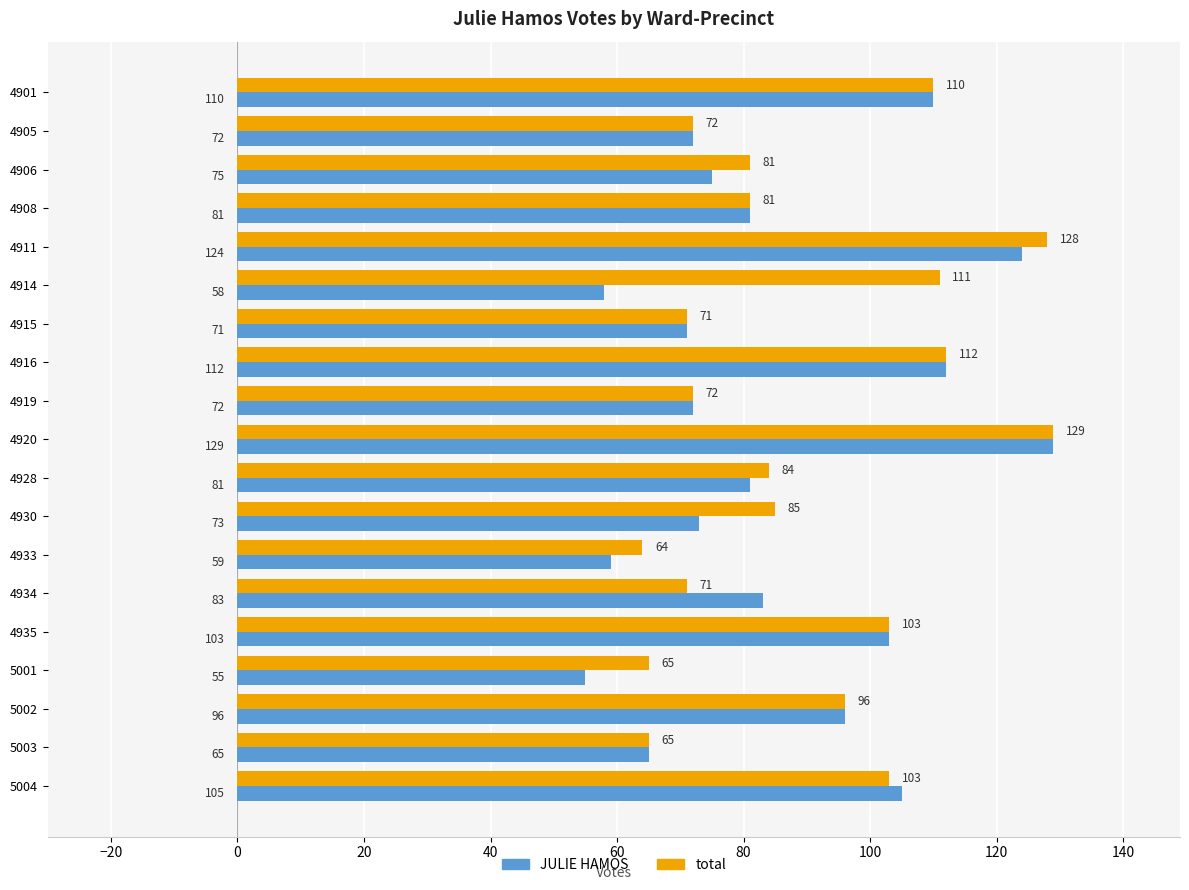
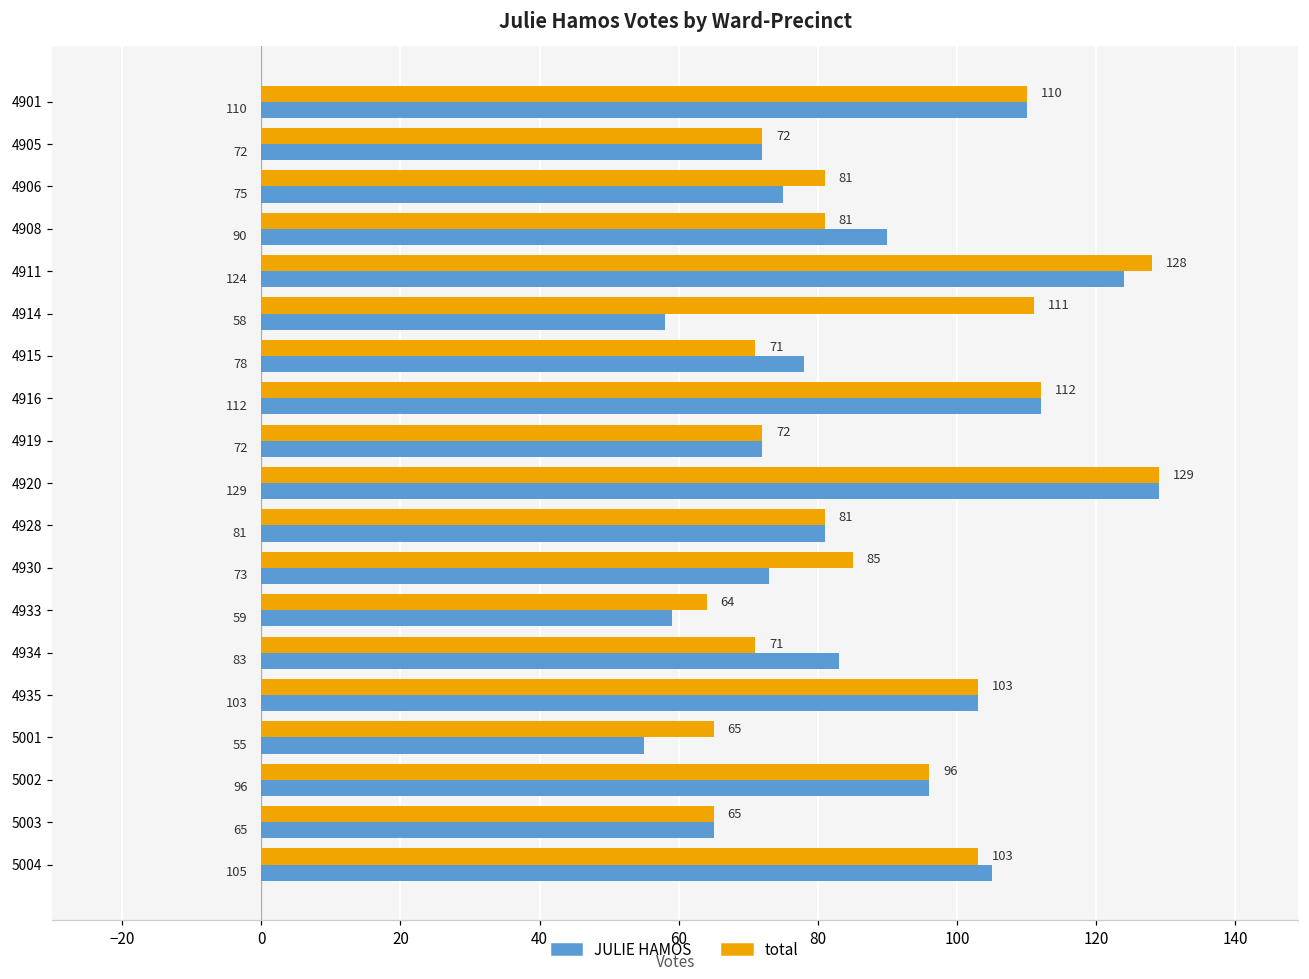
JULIE HAMOS, 4908: 81 -> 90
JULIE HAMOS, 4915: 71 -> 78
total, 4928: 84 -> 81
